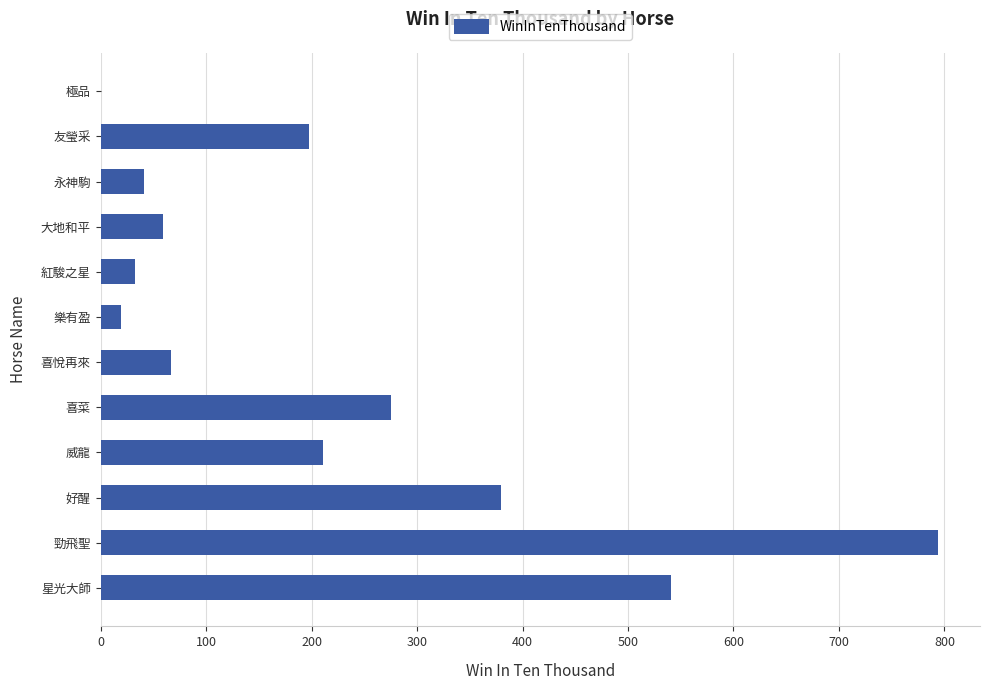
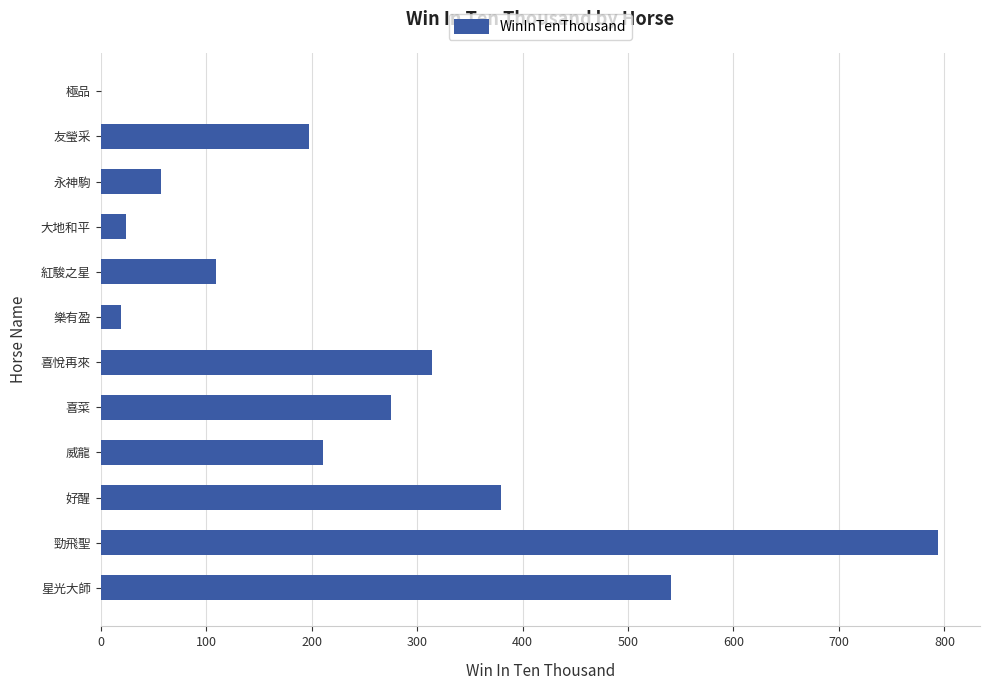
永神駒: 41 -> 57
大地和平: 59 -> 24
紅駿之星: 33 -> 109
喜悅再來: 67 -> 314
